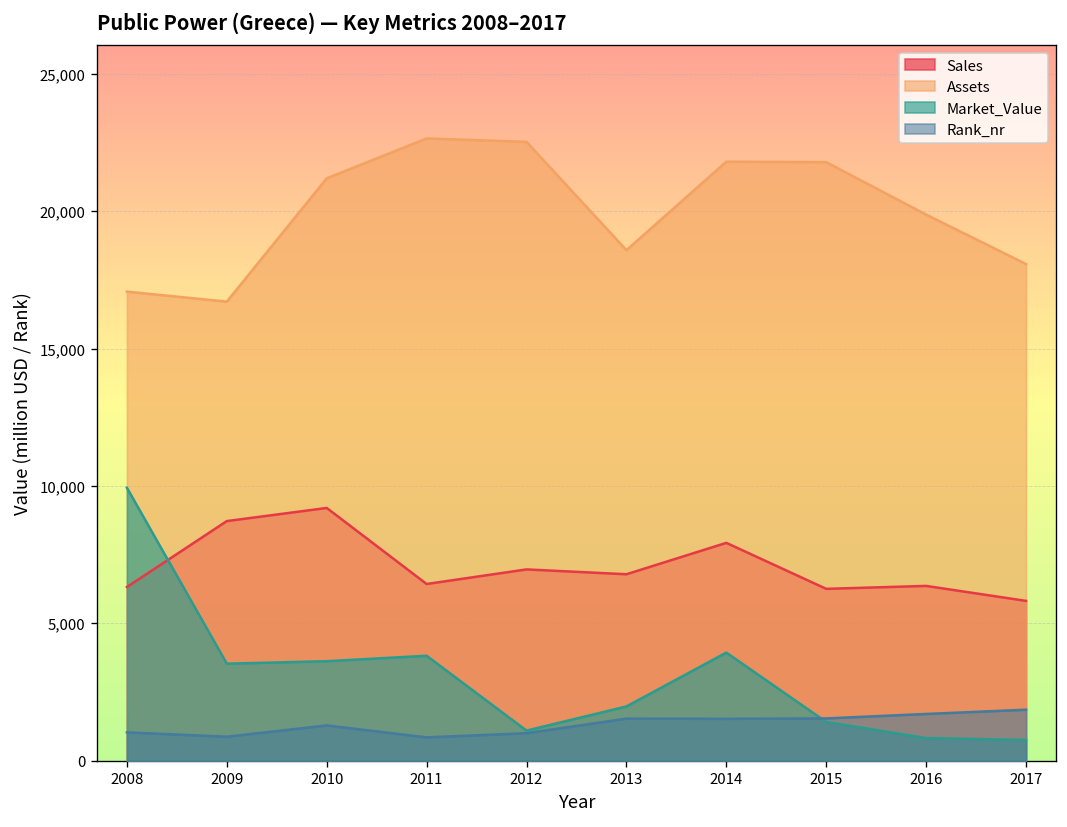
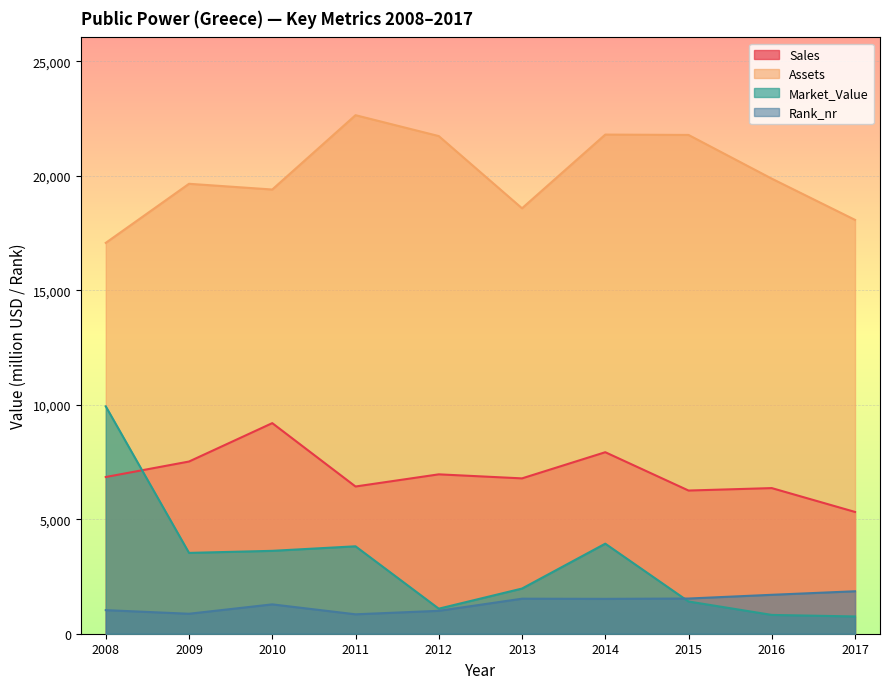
Sales, 2008: 6,300 -> 6,800
Sales, 2009: 8,700 -> 7,500
Assets, 2009: 16,700 -> 19,700
Assets, 2010: 21,200 -> 19,400
Assets, 2012: 22,500 -> 21,700
Sales, 2017: 5,800 -> 5,300
